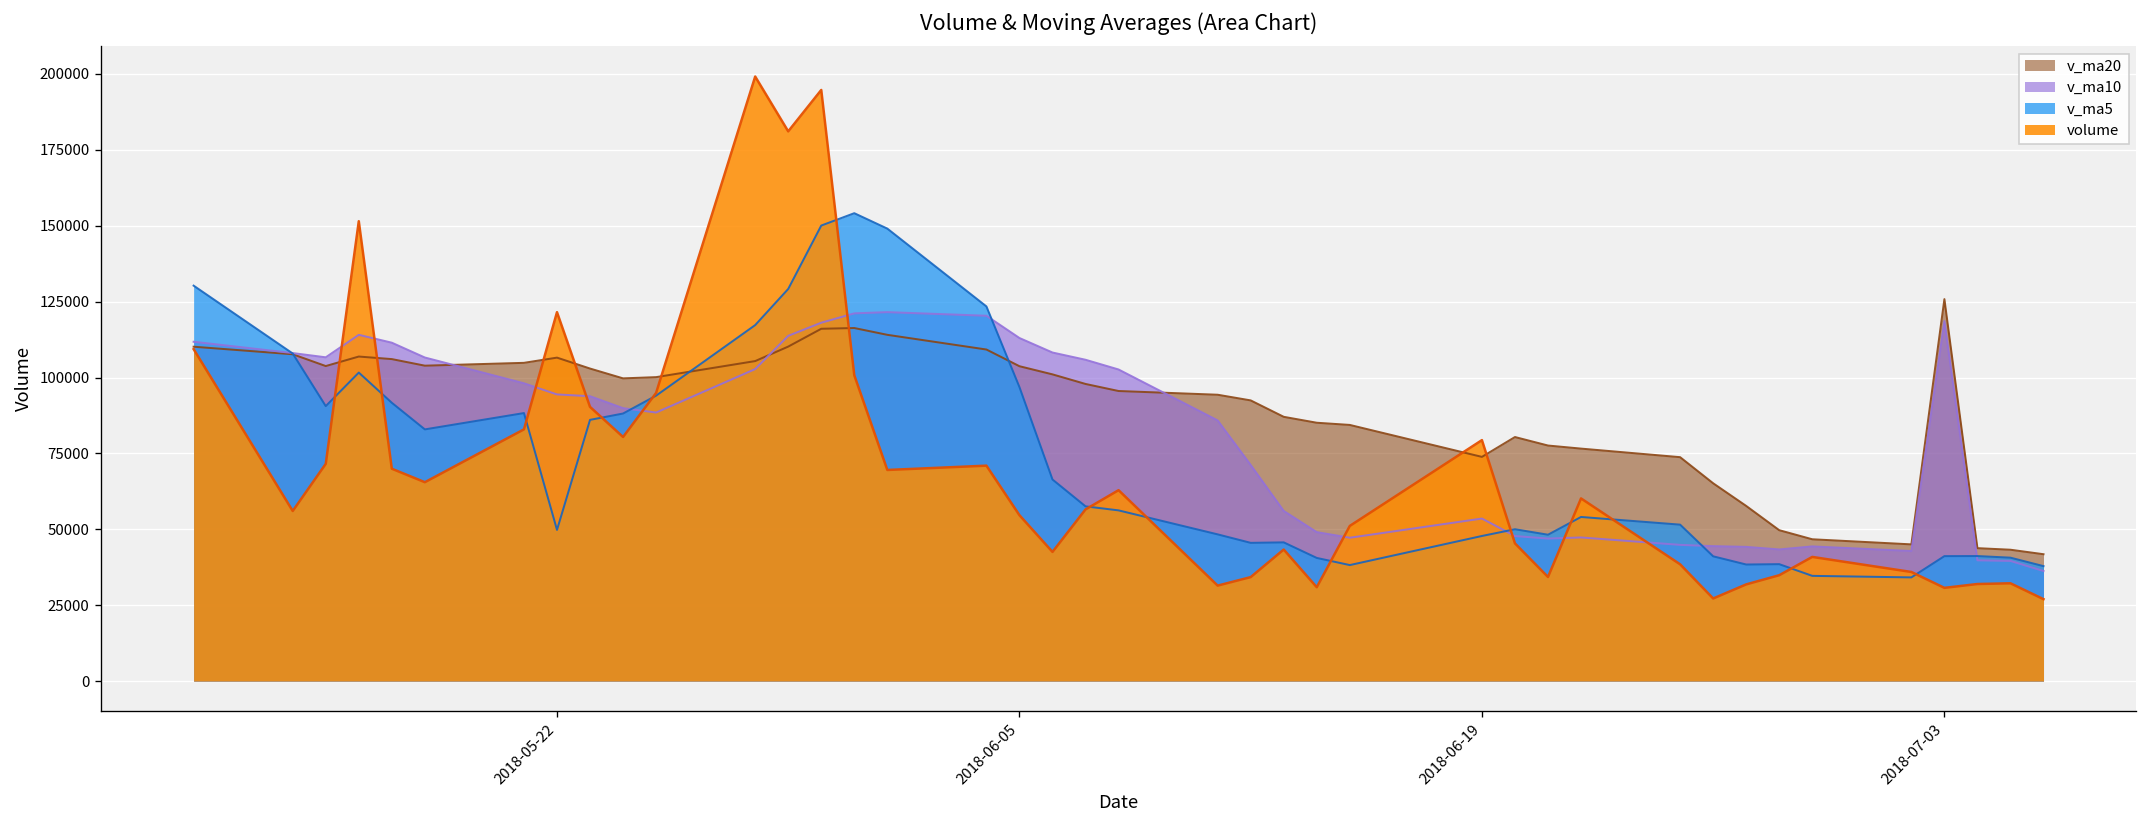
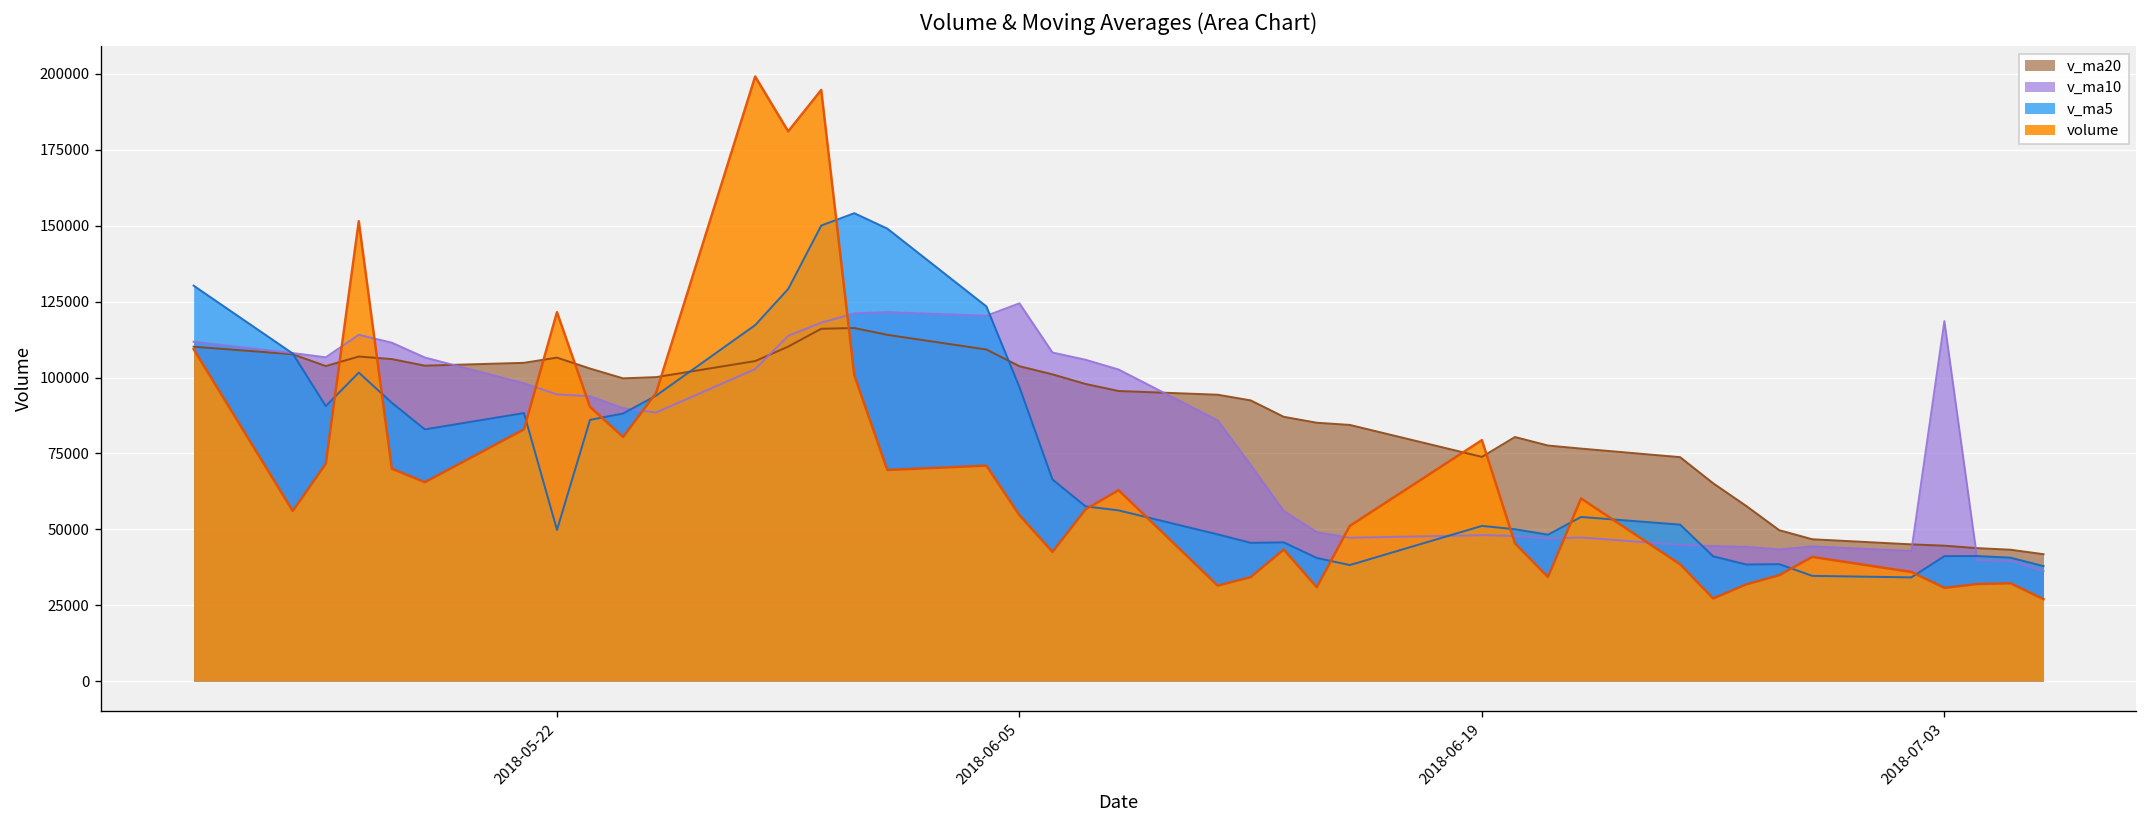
v_ma10, 2018-06-05: 113000 -> 124000
v_ma10, 2018-06-19: 54000 -> 48000
v_ma5, 2018-06-19: 48000 -> 51000
v_ma20, 2018-07-03: 126000 -> 45000
